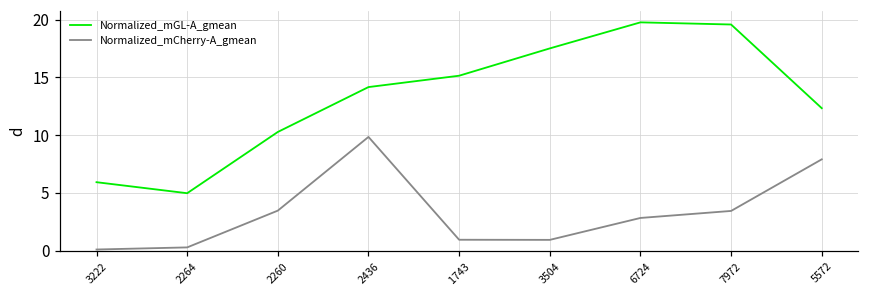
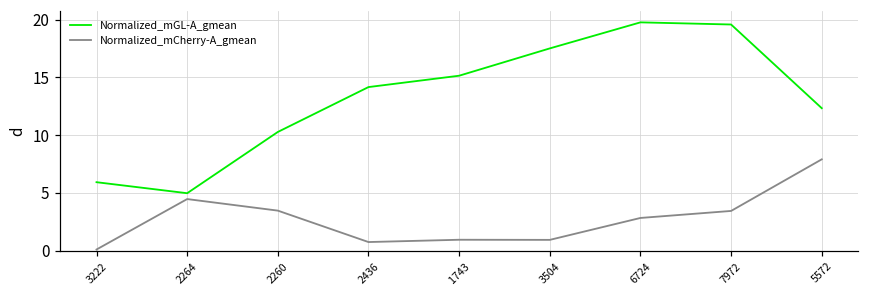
Normalized_mCherry-A_gmean, 2264: 0.3 -> 4.5
Normalized_mCherry-A_gmean, 2436: 9.8 -> 0.7
